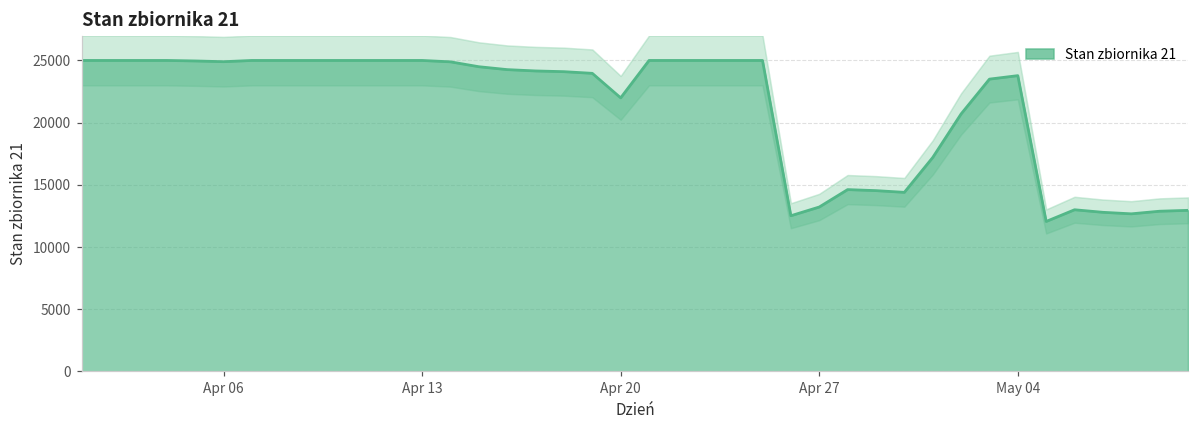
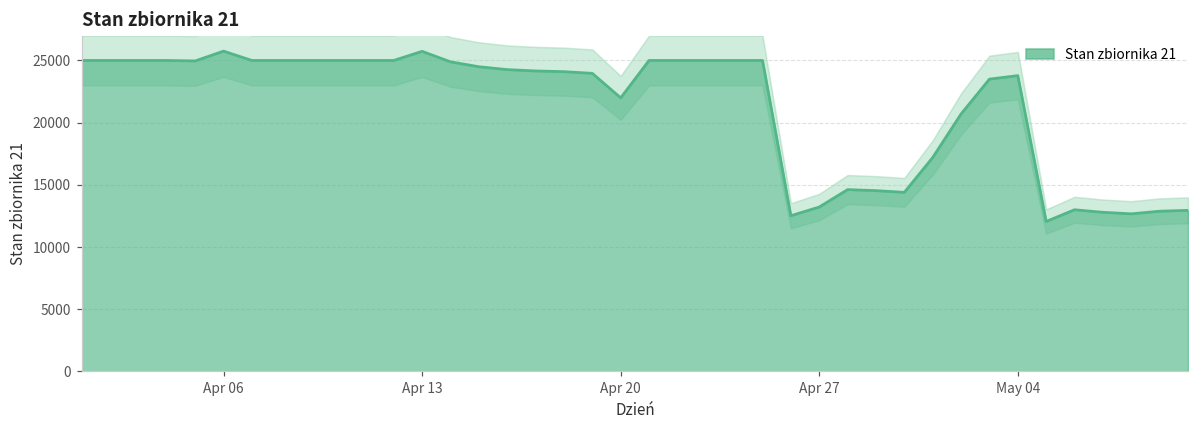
Stan zbiornika 21, Apr 06: 24900 -> 25800
Stan zbiornika 21, Apr 13: 25000 -> 25700
